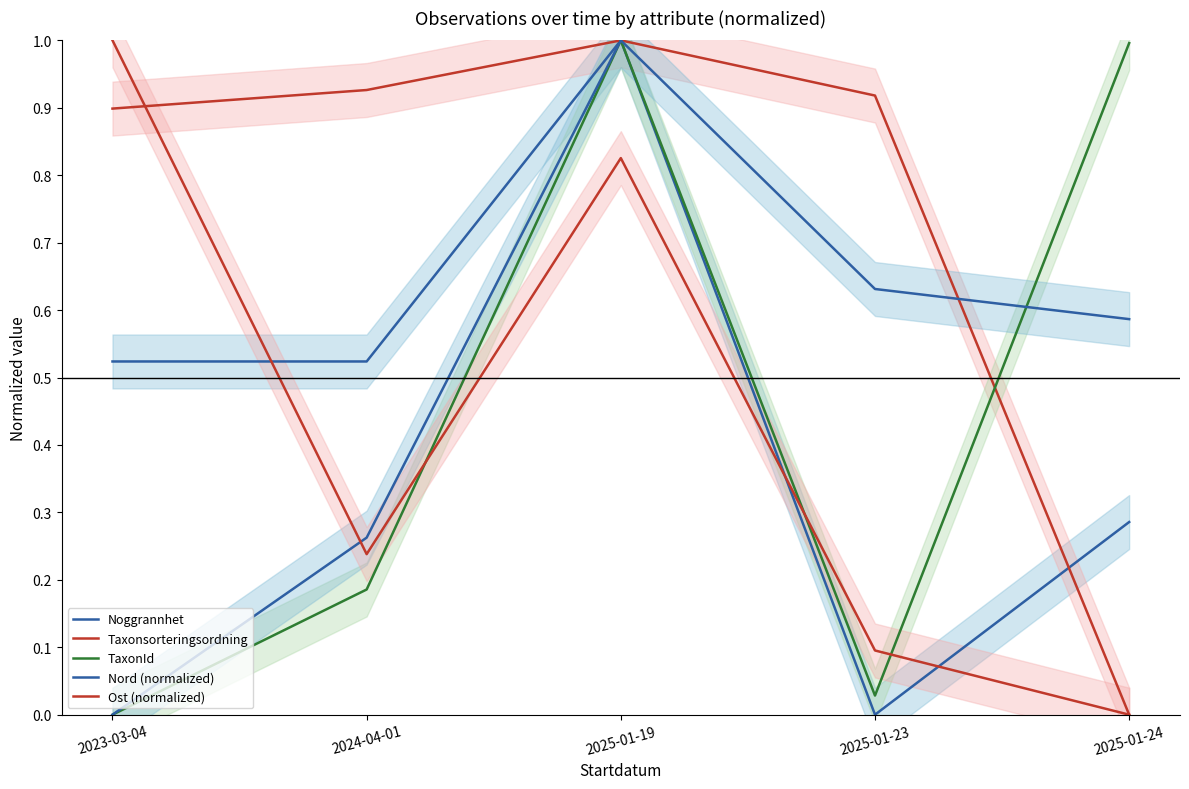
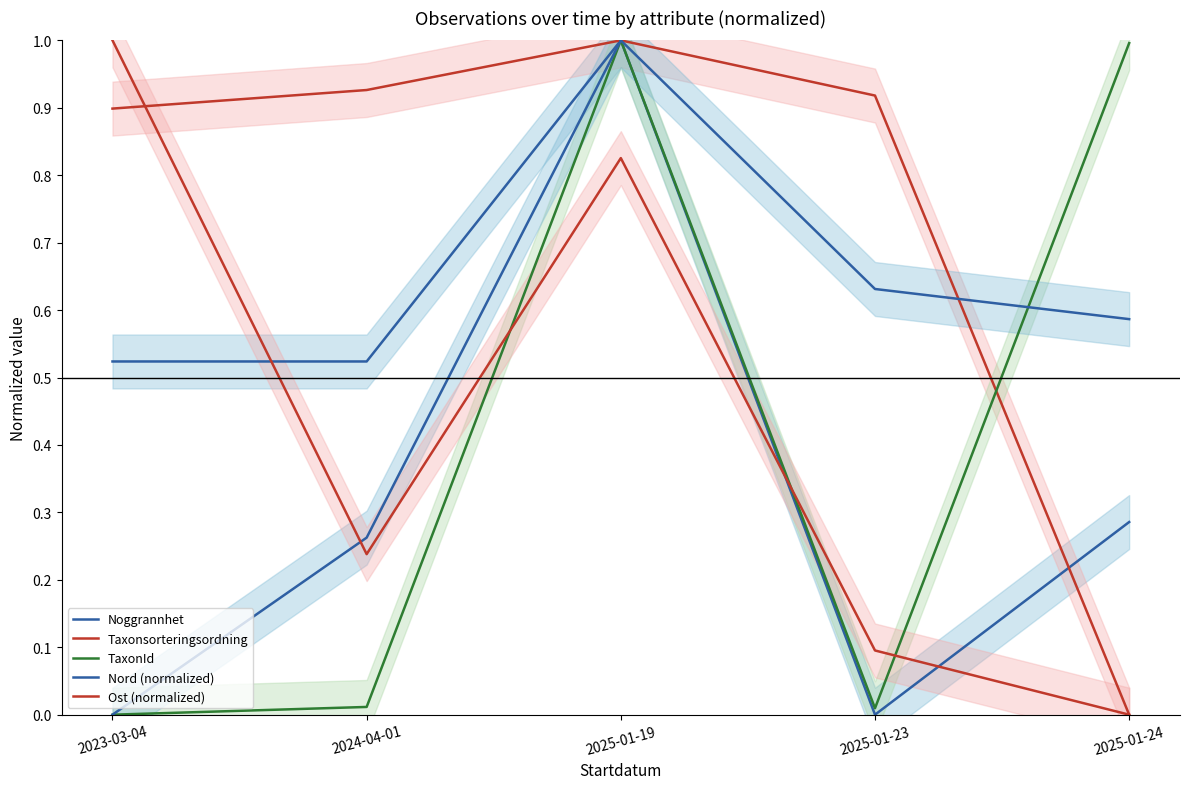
TaxonId, 2024-04-01: 0.19 -> 0.01
TaxonId, 2025-01-23: 0.03 -> 0.01
